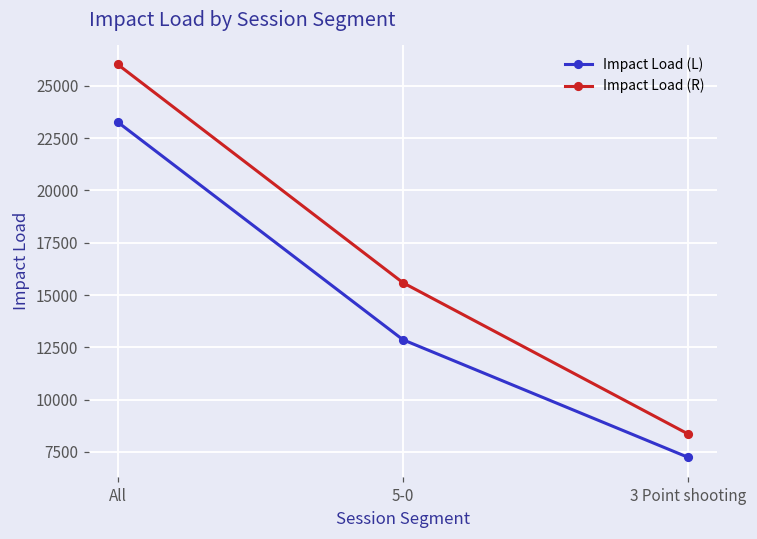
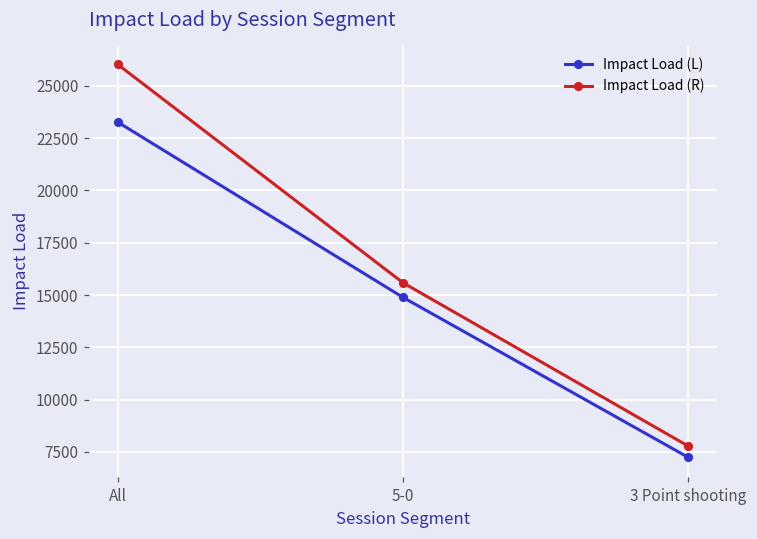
Impact Load (L), 5-0: 12900 -> 14900
Impact Load (R), 3 Point shooting: 8400 -> 7800
